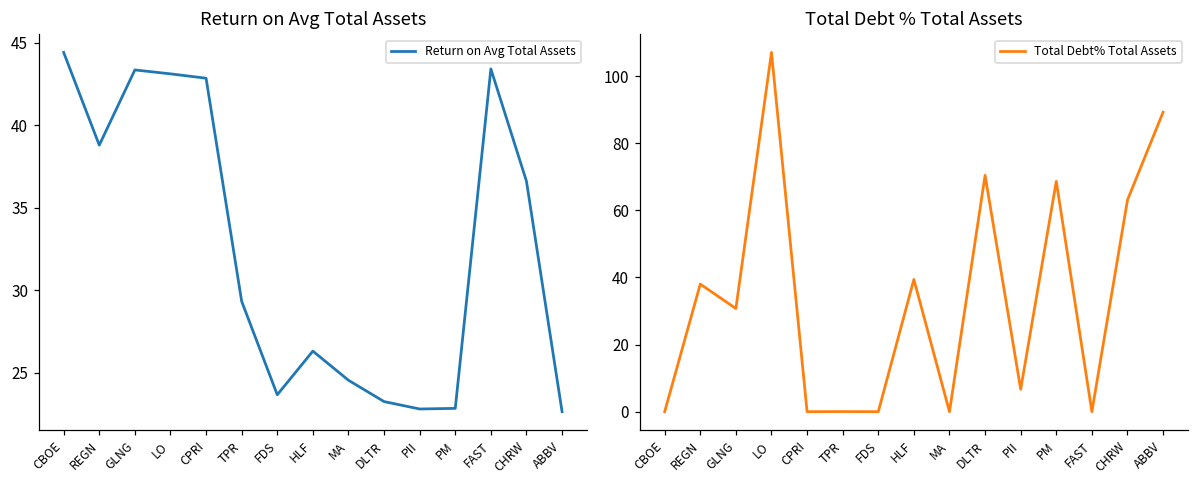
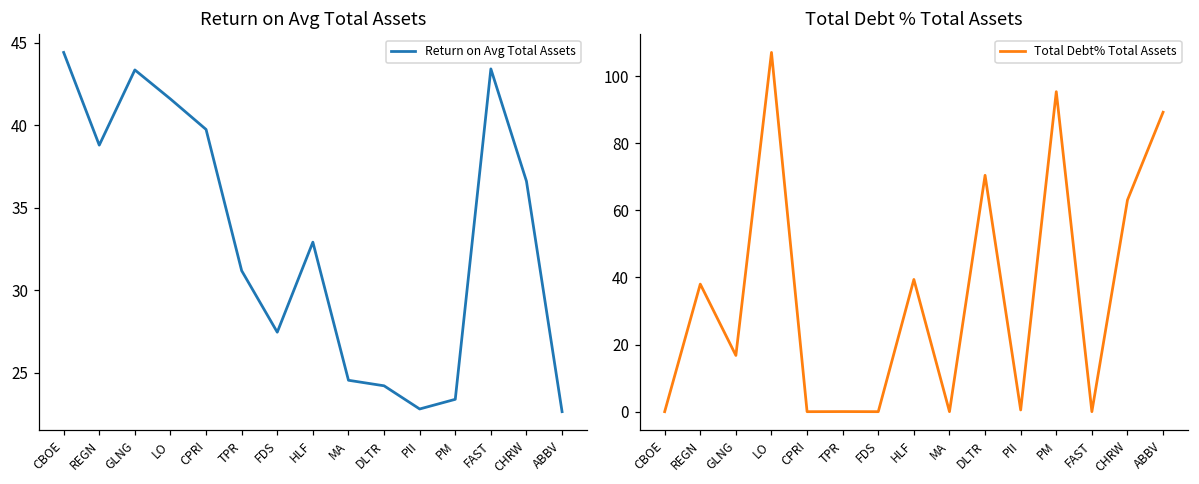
Return on Avg Total Assets, LO: 43.1 -> 41.6
Return on Avg Total Assets, CPRI: 42.8 -> 39.7
Return on Avg Total Assets, TPR: 29.3 -> 31.2
Return on Avg Total Assets, FDS: 23.7 -> 27.4
Return on Avg Total Assets, HLF: 26.3 -> 32.9
Return on Avg Total Assets, DLTR: 23.2 -> 24.2
Return on Avg Total Assets, PM: 22.8 -> 23.4
Total Debt % Total Assets, GLNG: 31 -> 17
Total Debt % Total Assets, PII: 7 -> 1
Total Debt % Total Assets, PM: 69 -> 95
